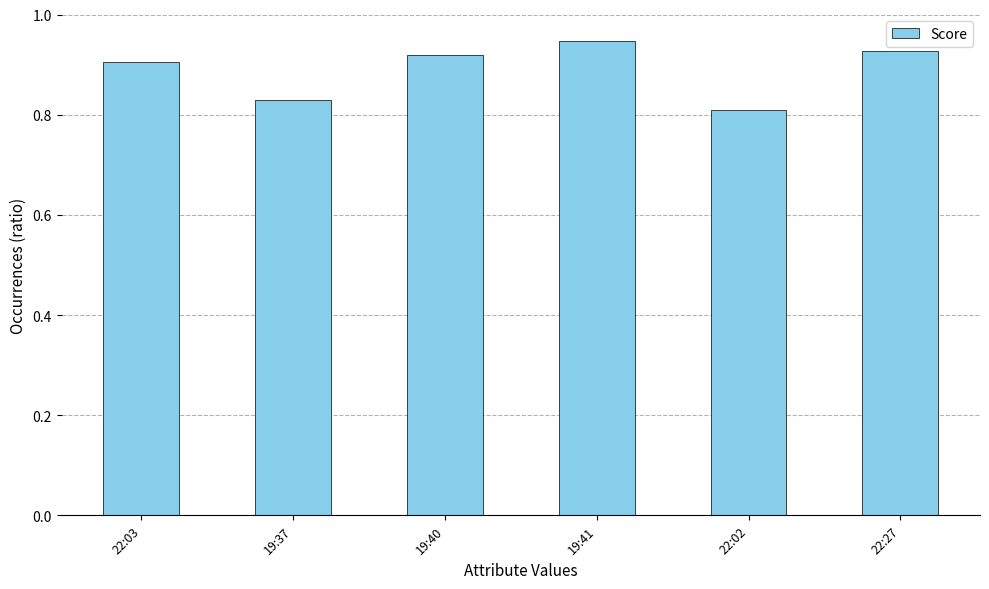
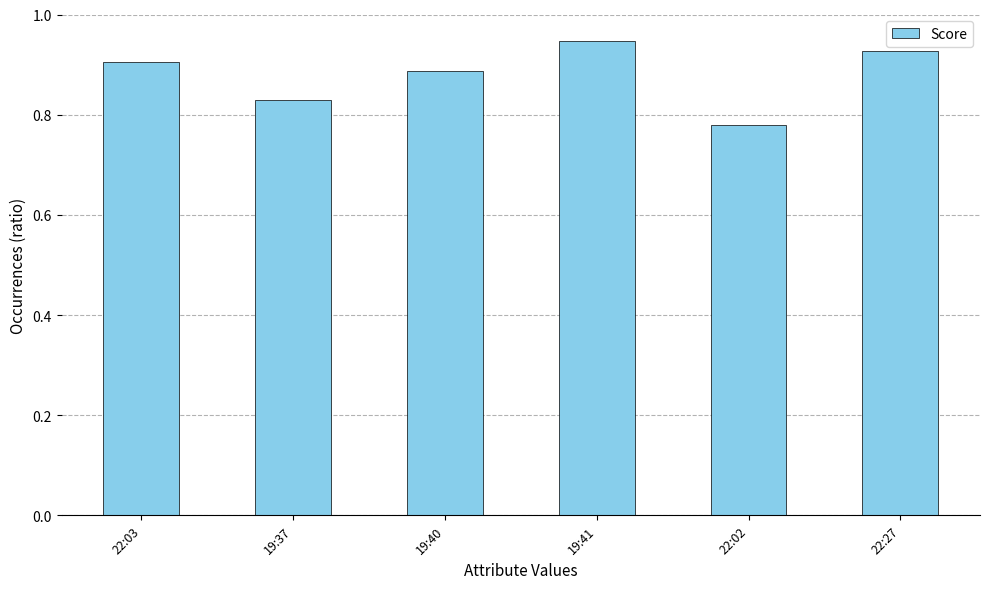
19:40: 0.92 -> 0.89
22:02: 0.81 -> 0.78
